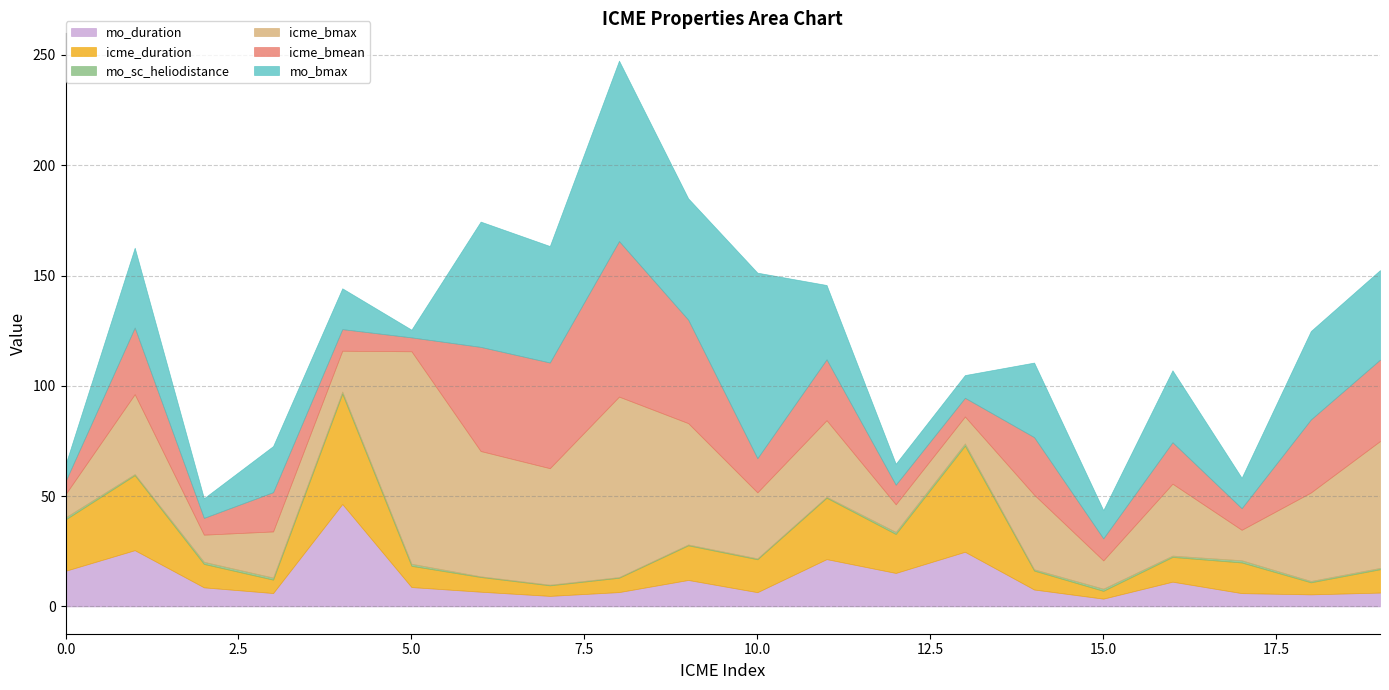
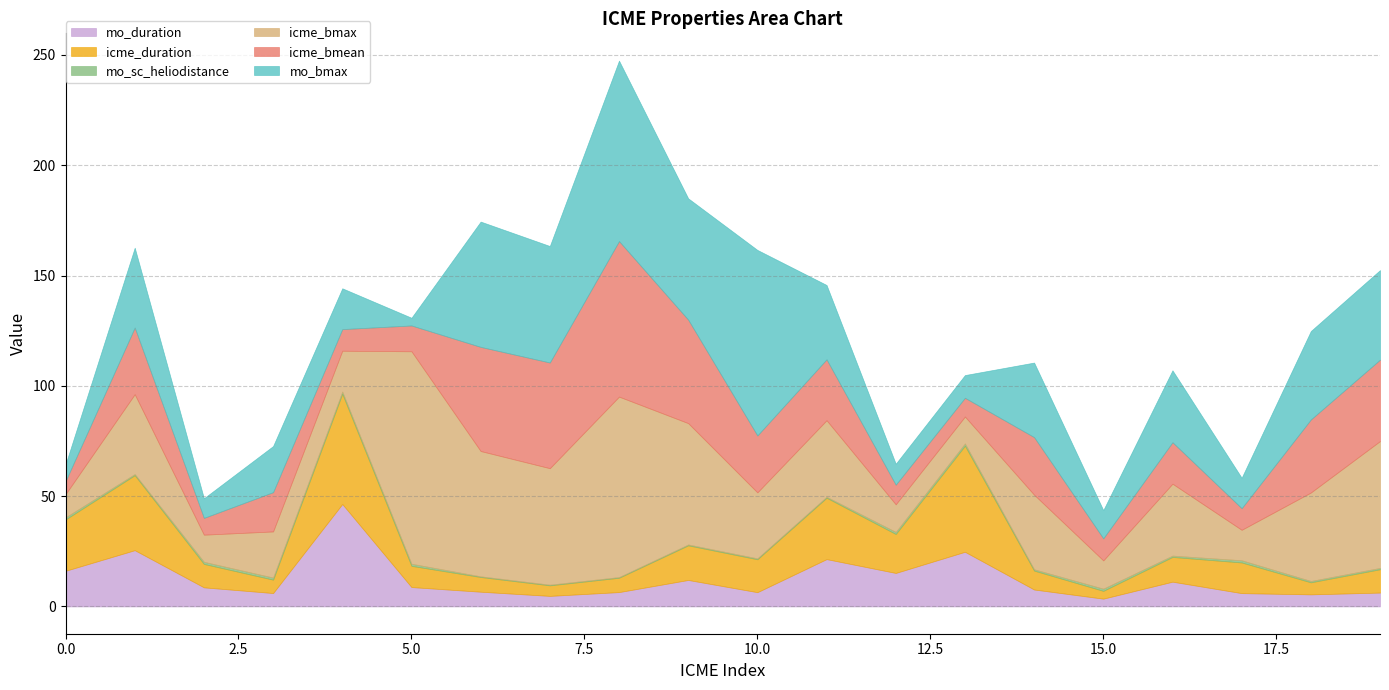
icme_bmean, 5.0: 6 -> 12
icme_bmean, 10.0: 16 -> 26
